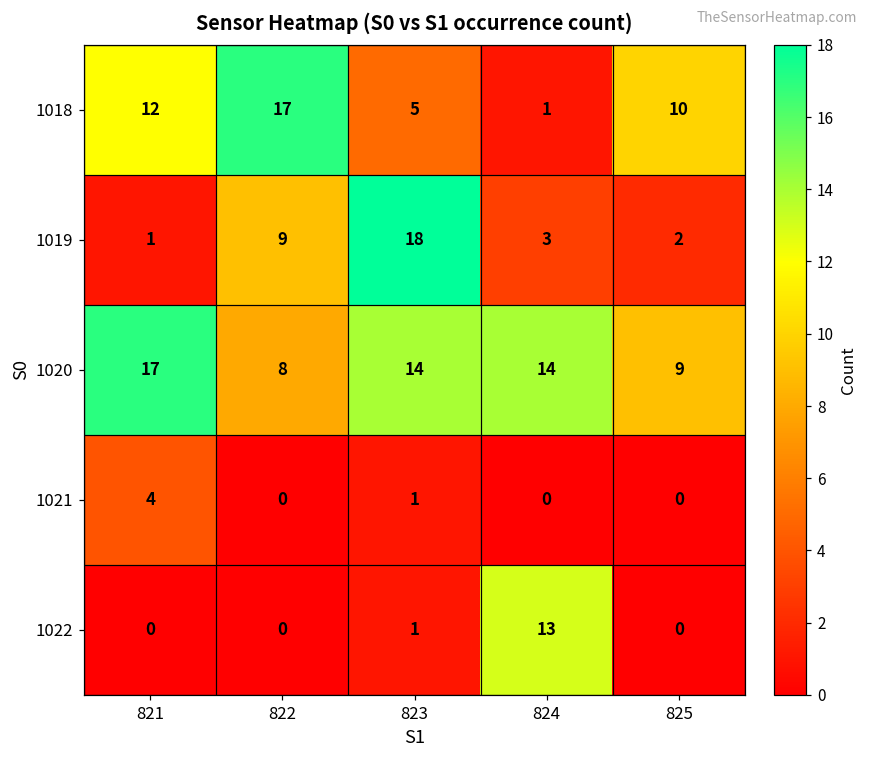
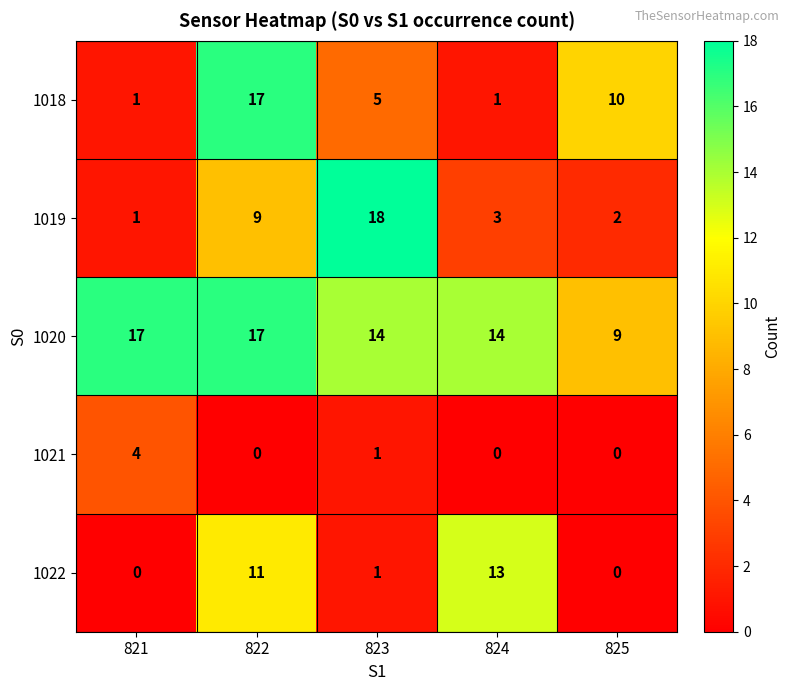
1018, 821: 12 -> 1
1020, 822: 8 -> 17
1022, 822: 0 -> 11
